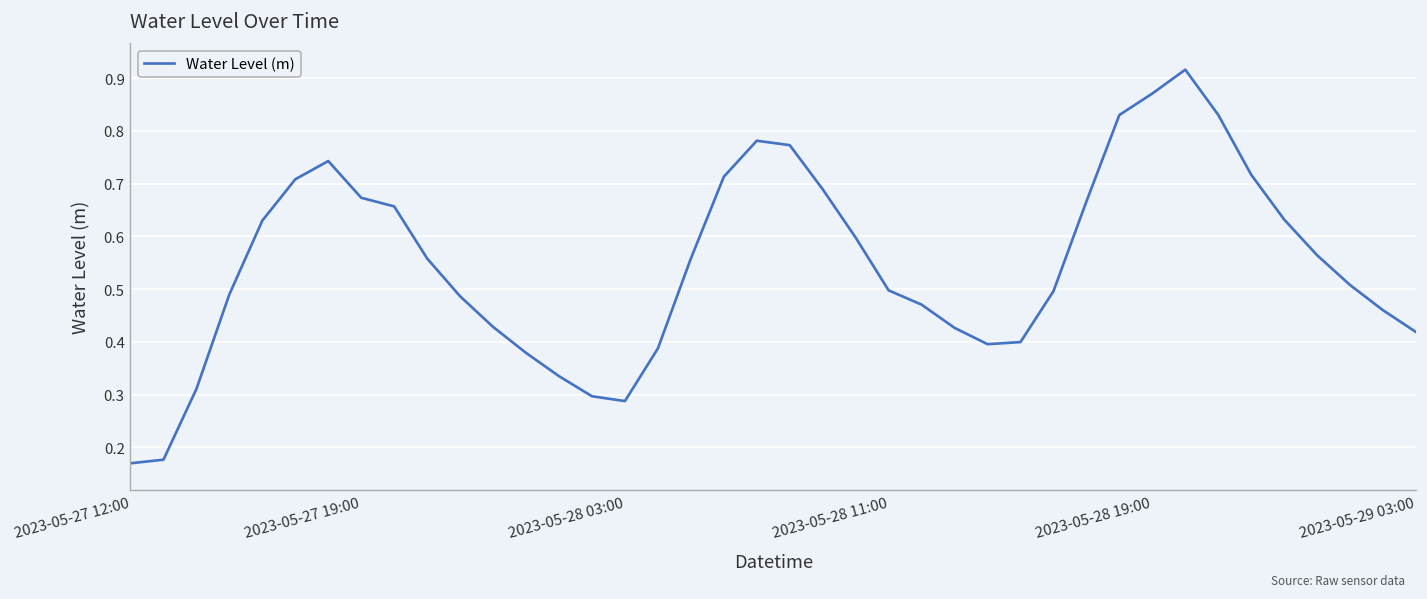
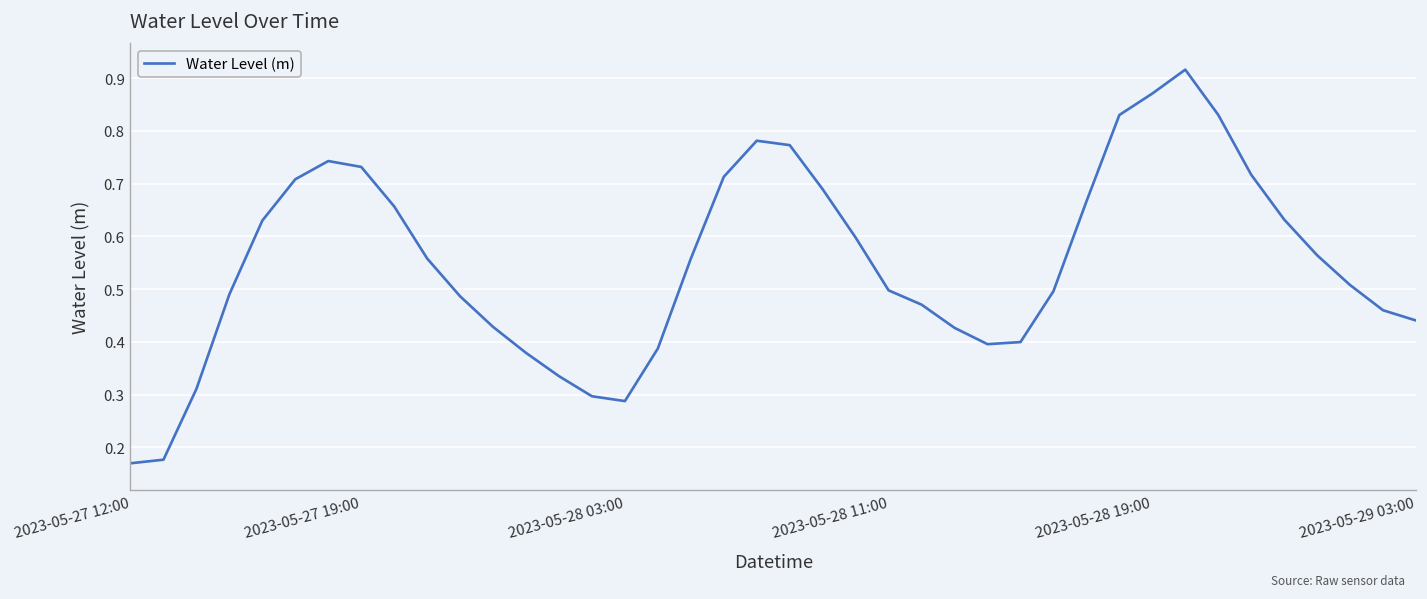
2023-05-27 19:00: 0.67 -> 0.73
2023-05-29 03:00: 0.42 -> 0.44
